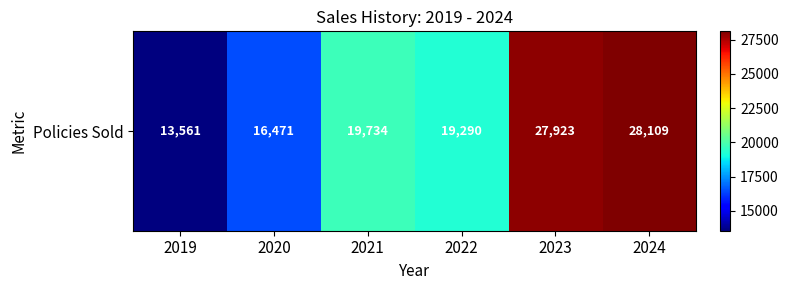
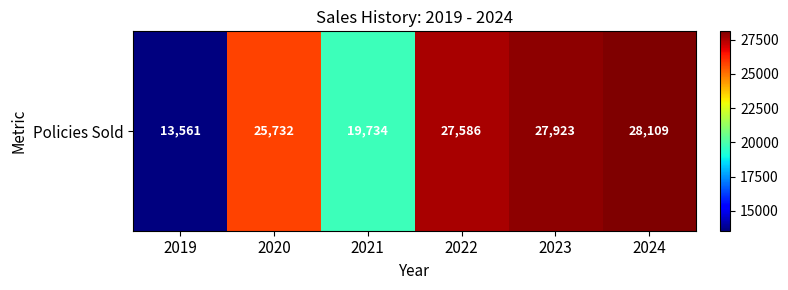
Policies Sold, 2020: 16,471 -> 25,732
Policies Sold, 2022: 19,290 -> 27,586
